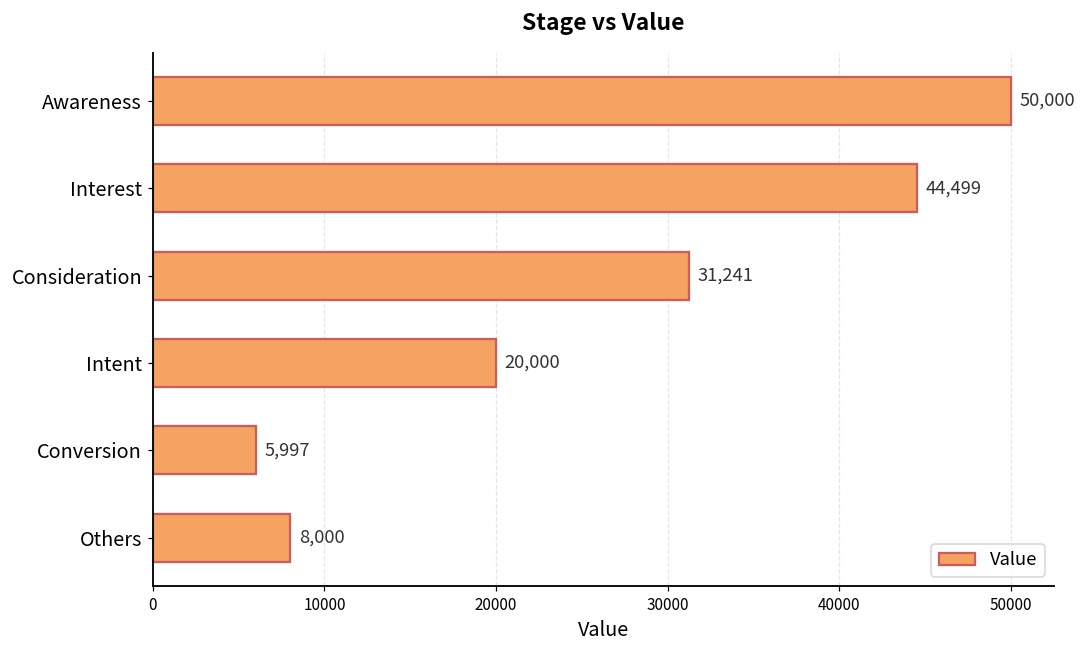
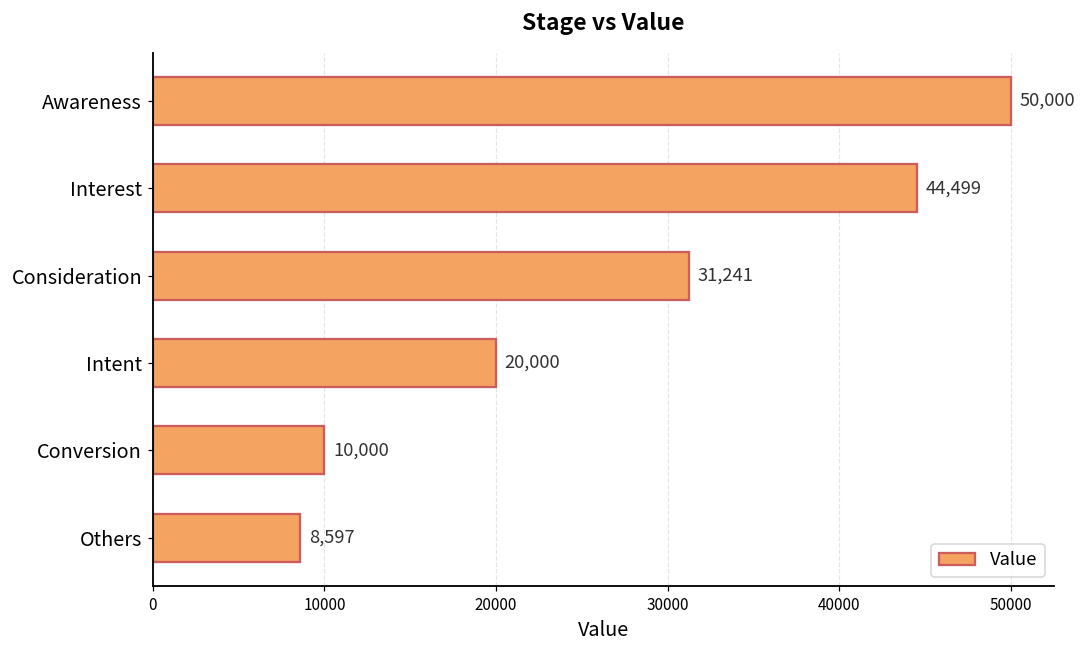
Conversion: 5,997 -> 10,000
Others: 8,000 -> 8,597
